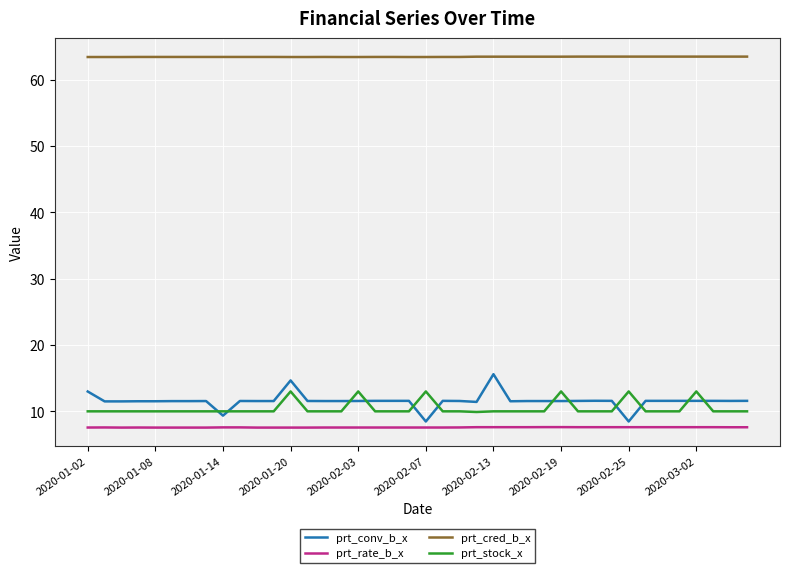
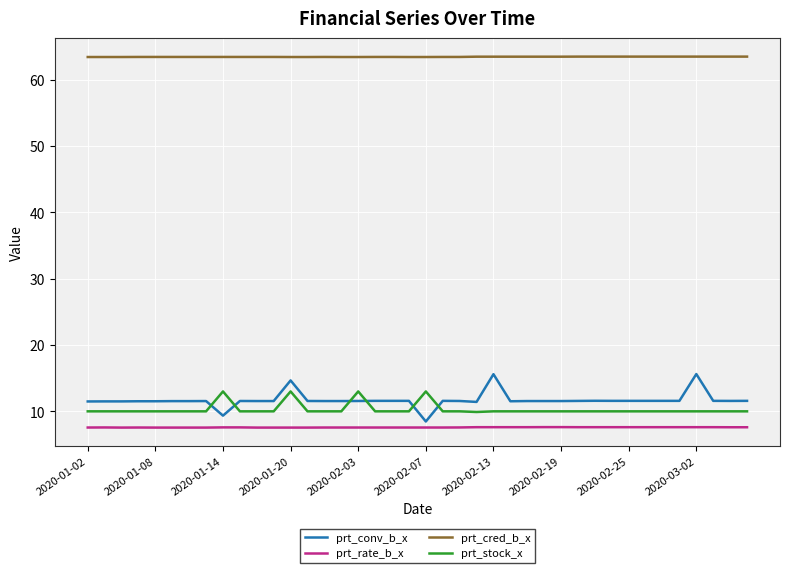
prt_conv_b_x, 2020-01-02: 13 -> 11
prt_stock_x, 2020-01-14: 10 -> 13
prt_stock_x, 2020-02-19: 13 -> 10
prt_conv_b_x, 2020-02-25: 8 -> 12
prt_stock_x, 2020-02-25: 13 -> 10
prt_conv_b_x, 2020-03-02: 12 -> 16
prt_stock_x, 2020-03-02: 13 -> 10
